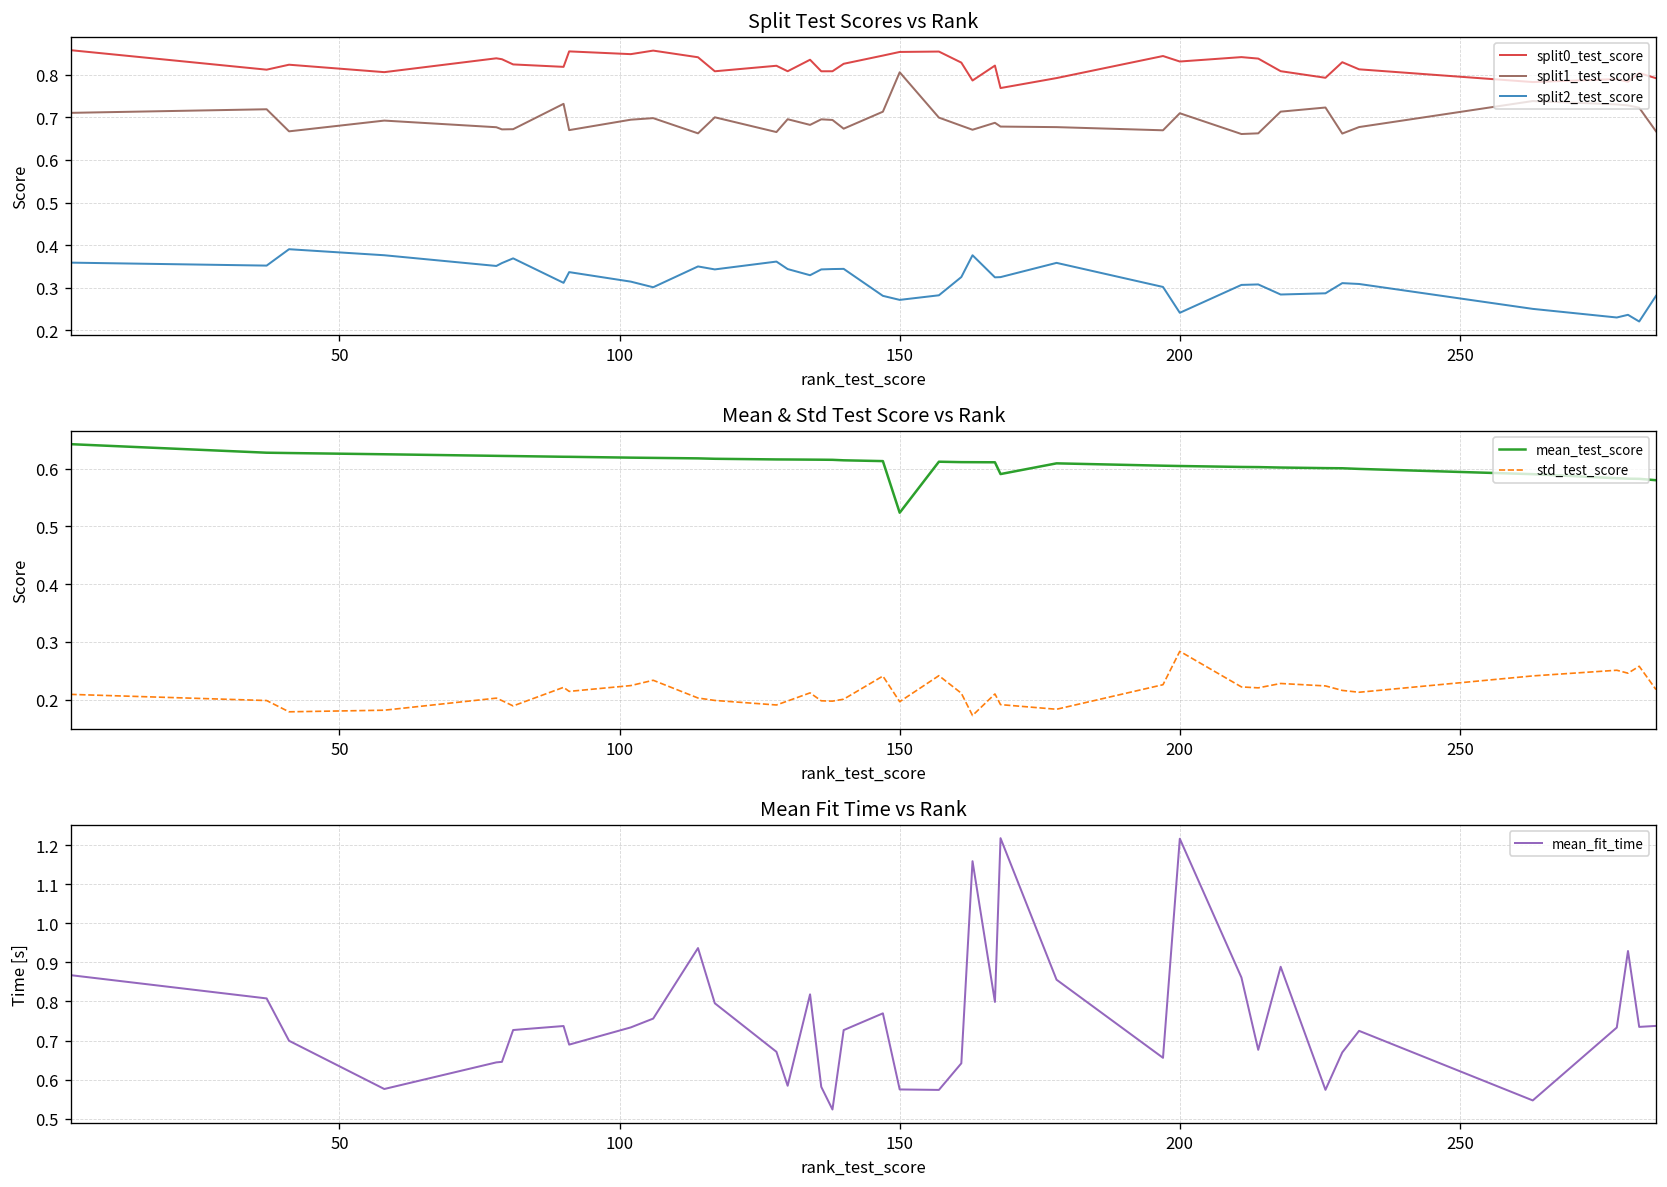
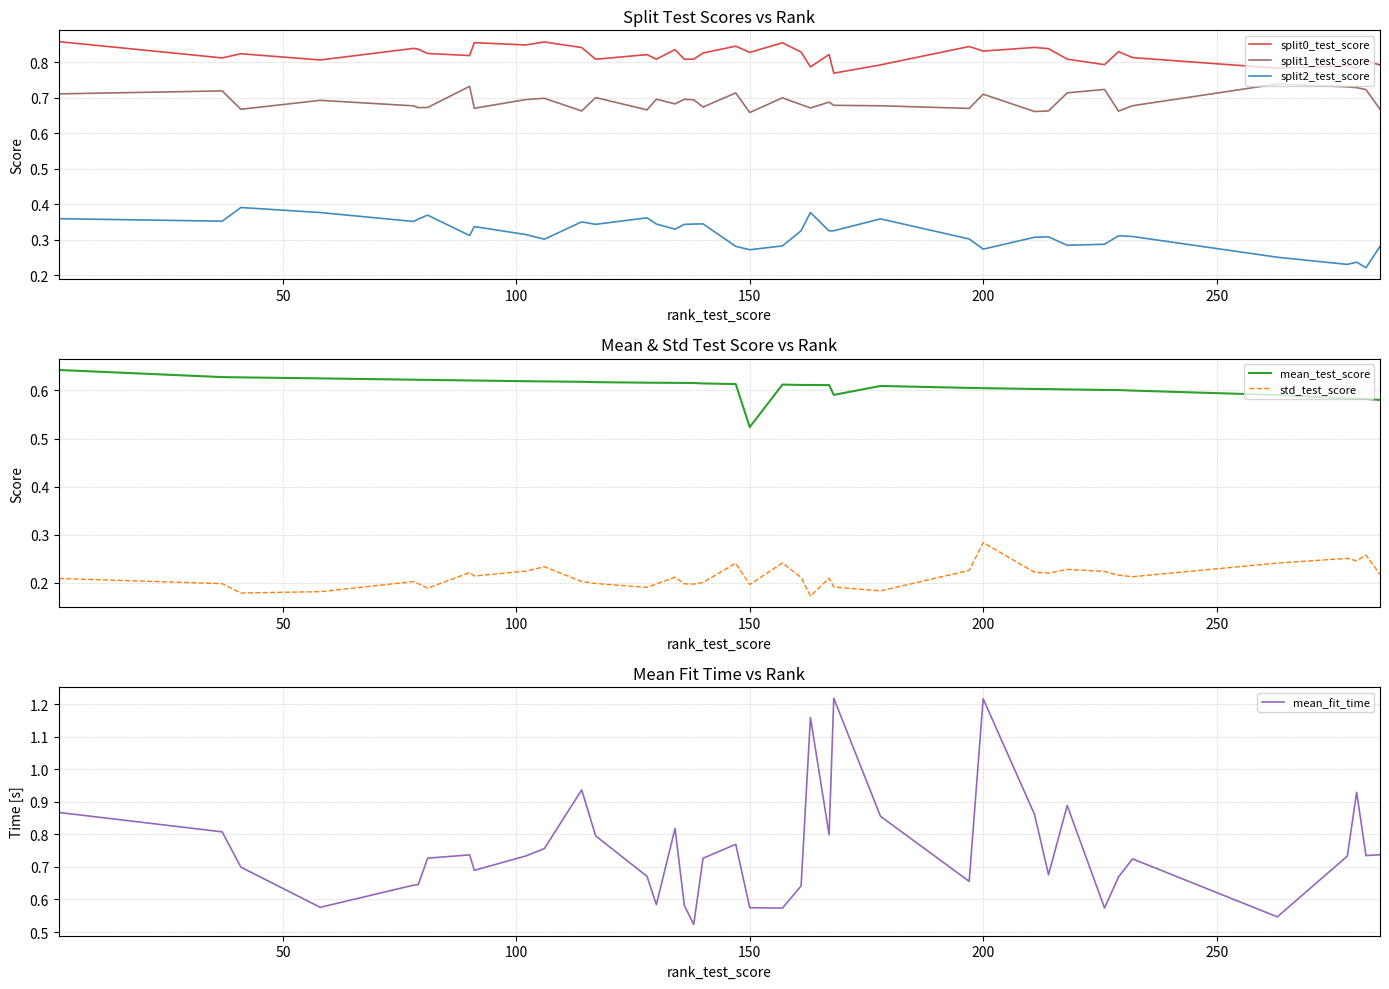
Split Test Scores vs Rank, split0_test_score, 150: 0.85 -> 0.83
Split Test Scores vs Rank, split1_test_score, 150: 0.81 -> 0.66
Split Test Scores vs Rank, split2_test_score, 200: 0.24 -> 0.27
